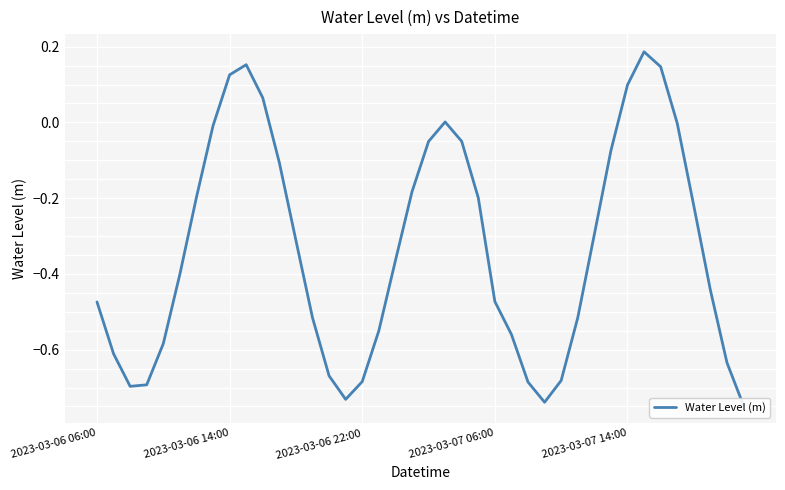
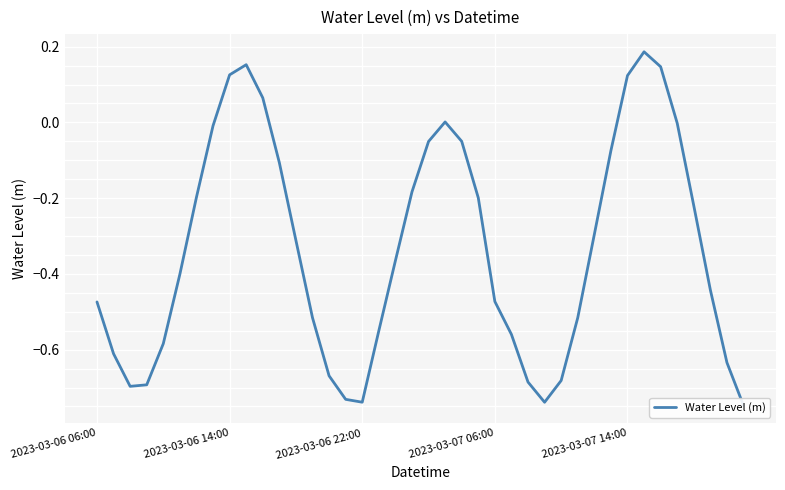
2023-03-06 22:00: -0.68 -> -0.74
2023-03-07 14:00: 0.10 -> 0.12
